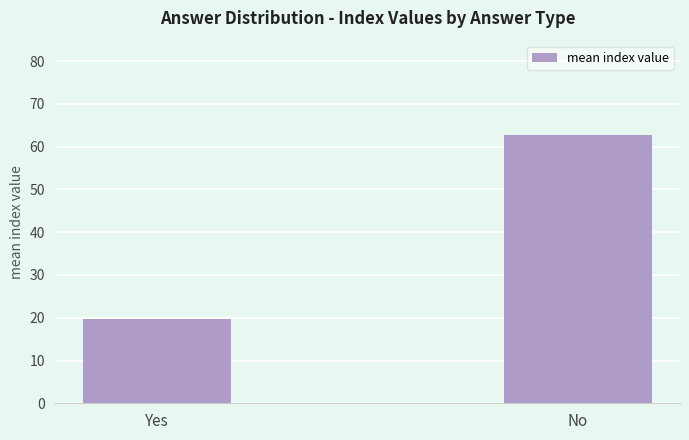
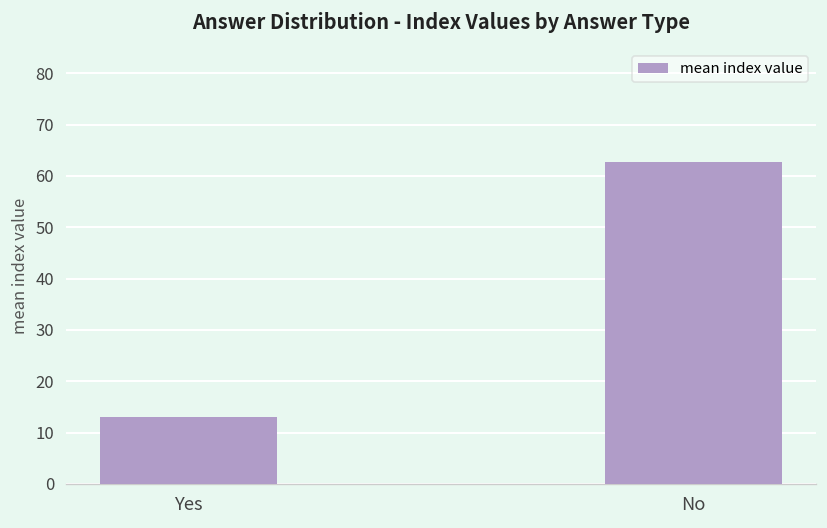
Yes: 20 -> 13
